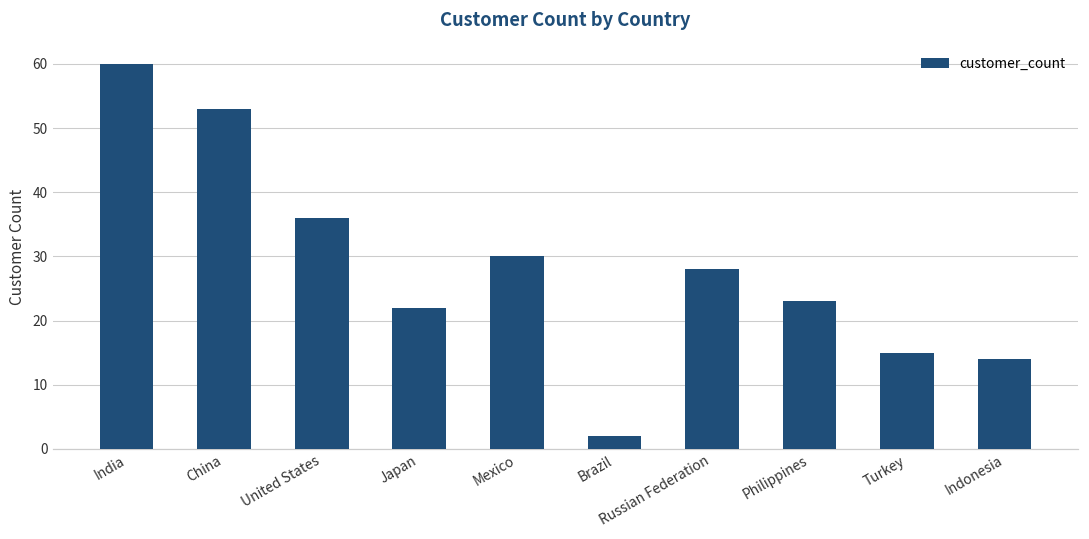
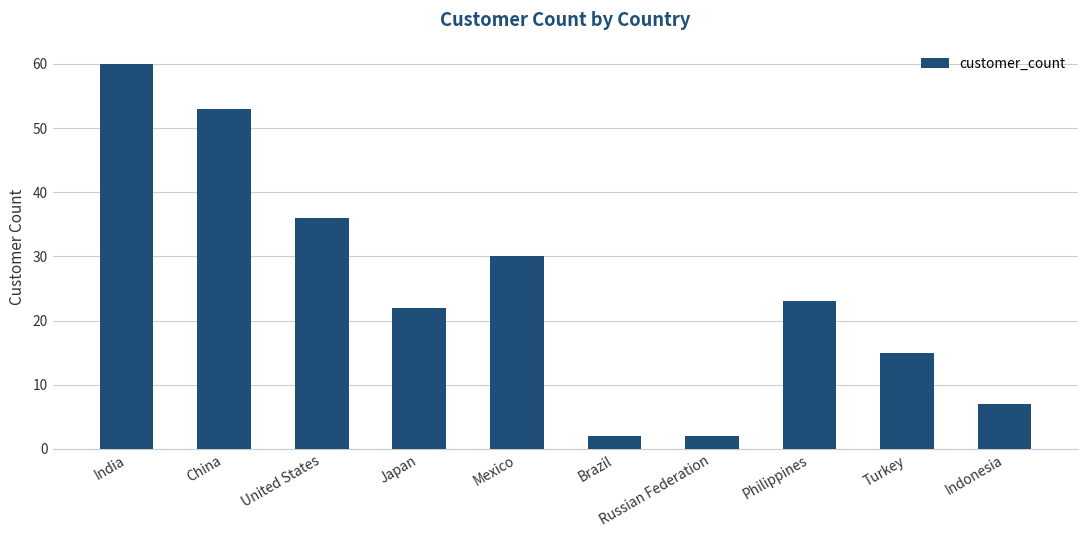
Russian Federation: 28 -> 2
Indonesia: 14 -> 7
